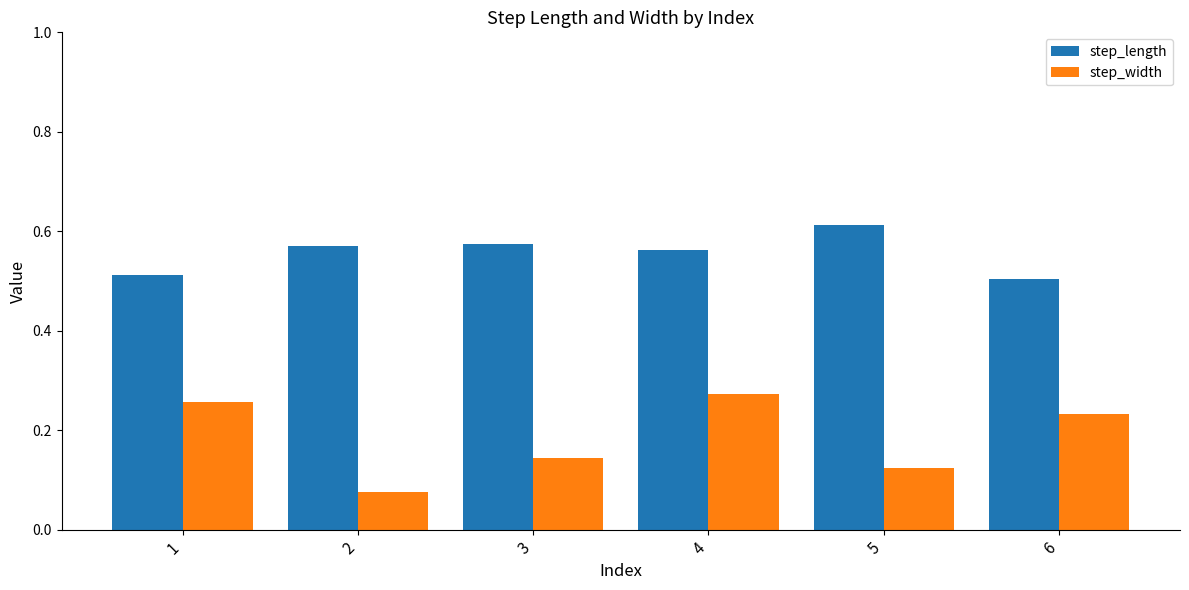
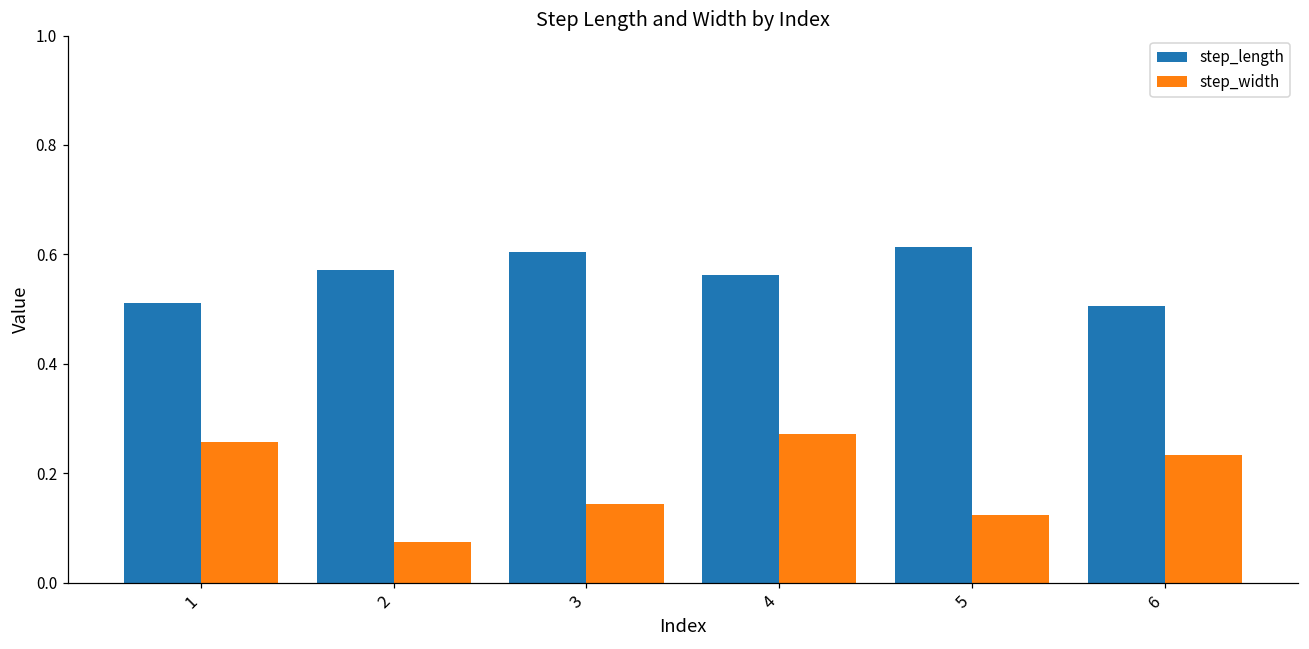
step_length, 3: 0.57 -> 0.61
